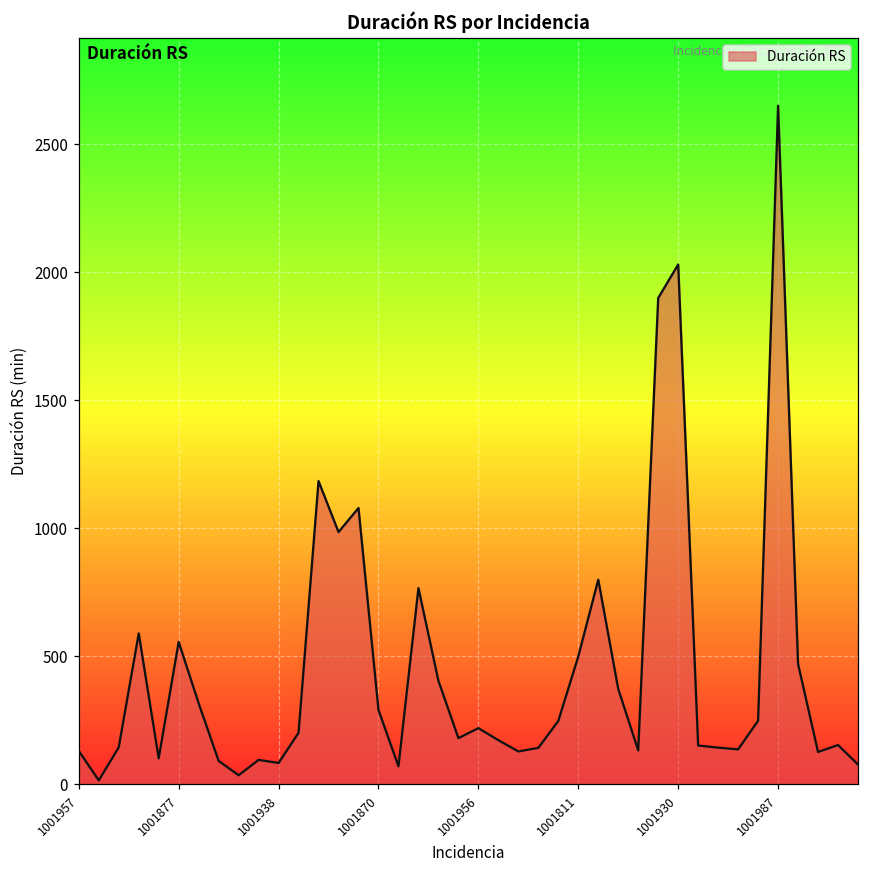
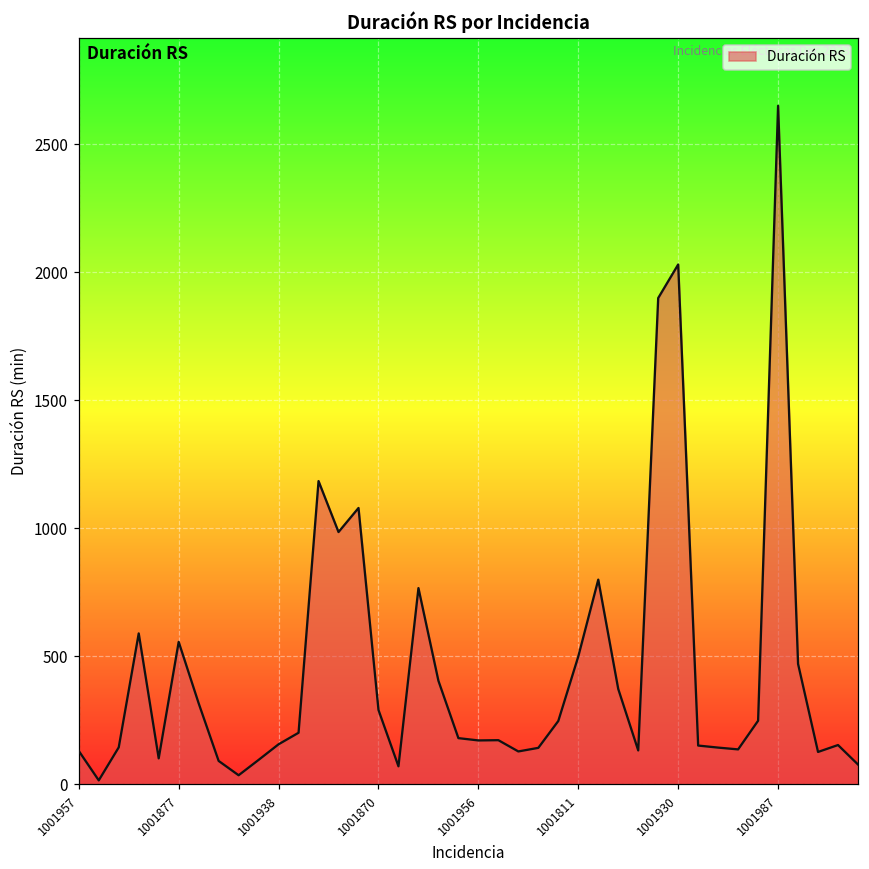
1001938: 80 -> 160
1001956: 220 -> 170
